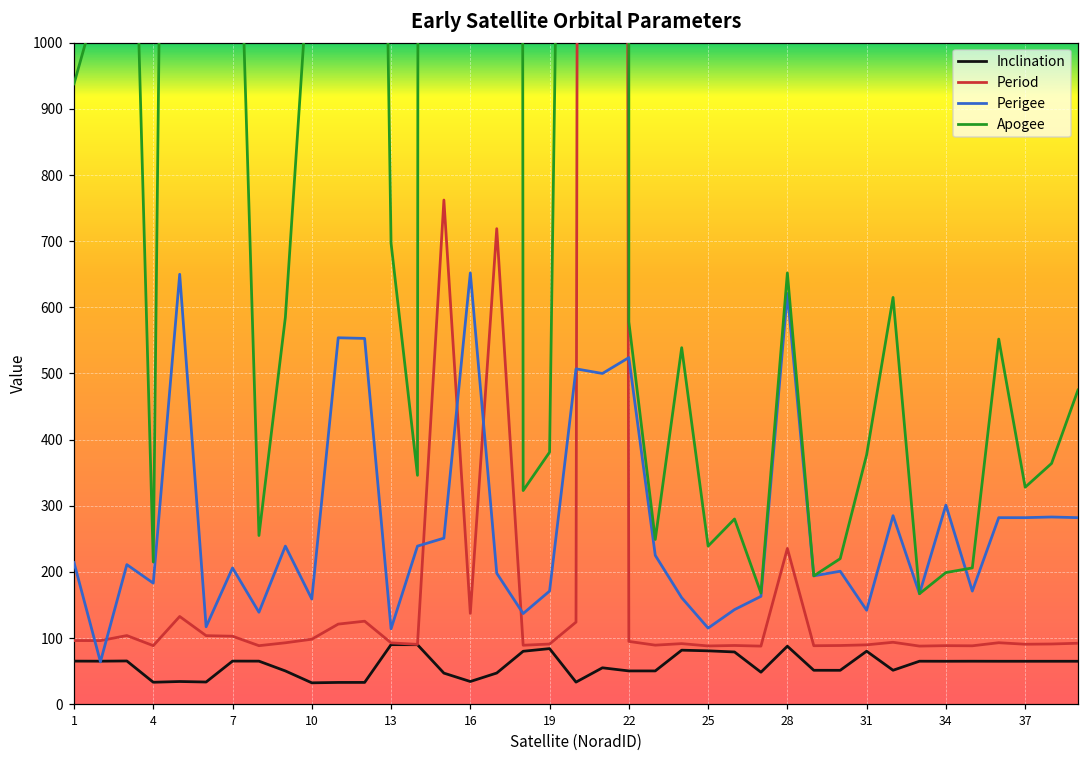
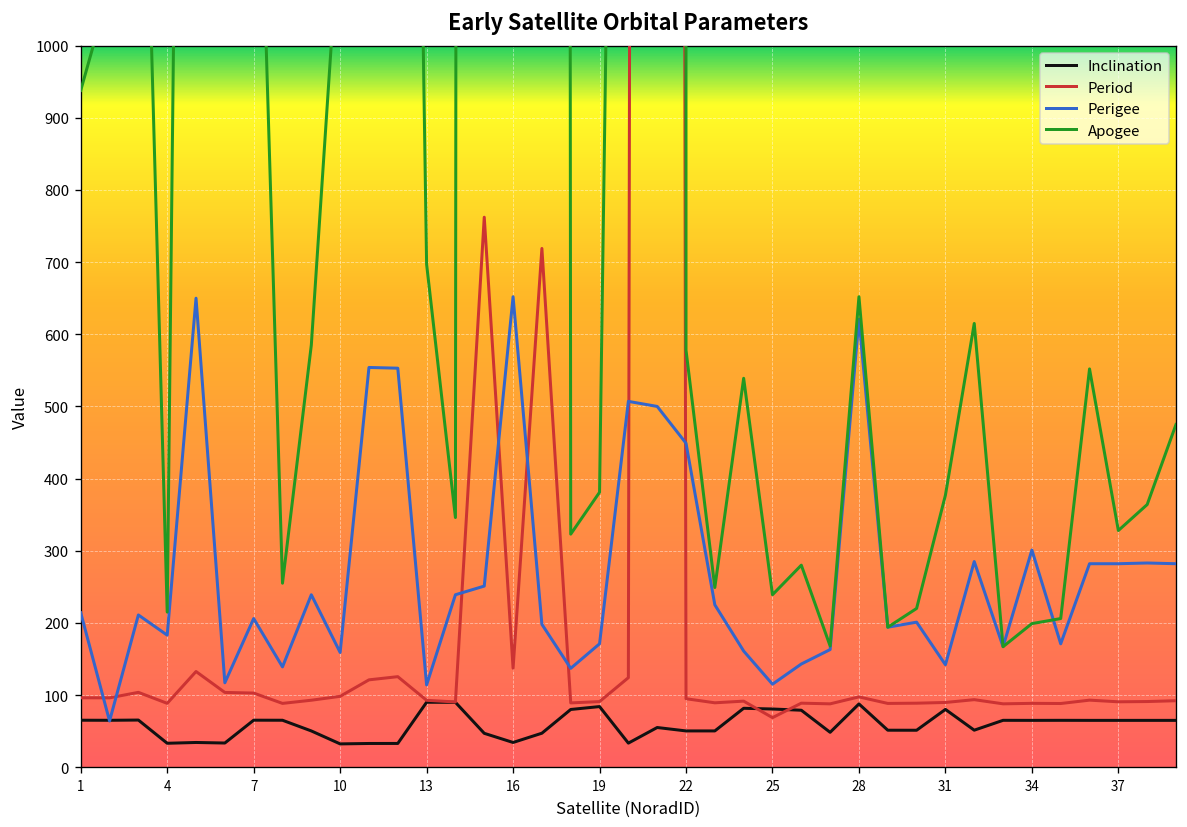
Perigee, 22: 520 -> 450
Period, 25: 90 -> 70
Period, 28: 240 -> 100
